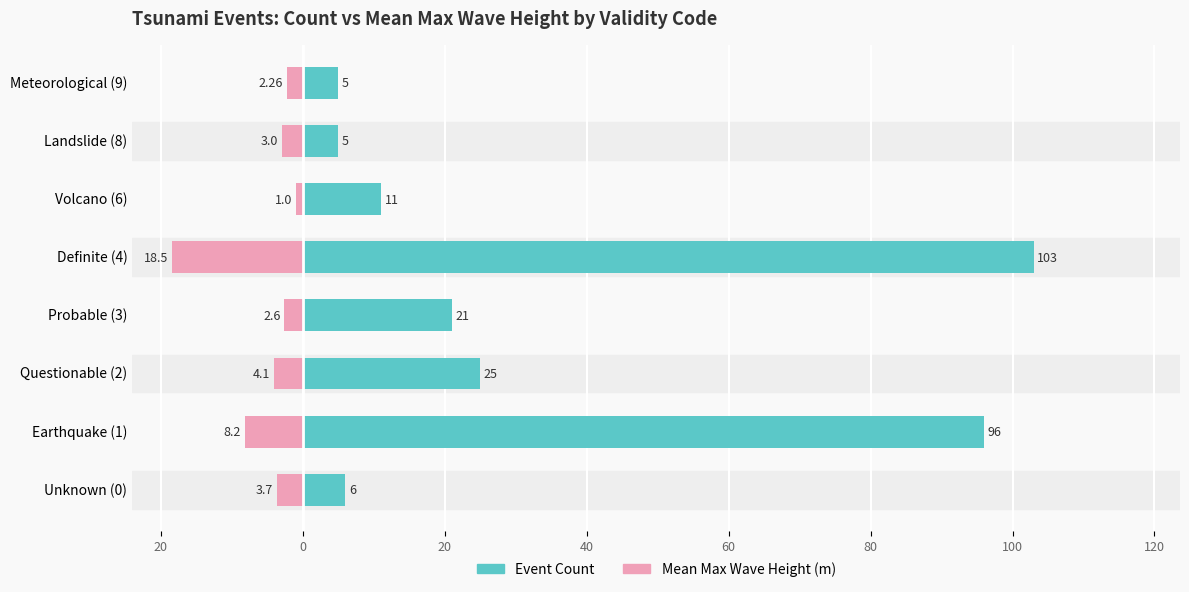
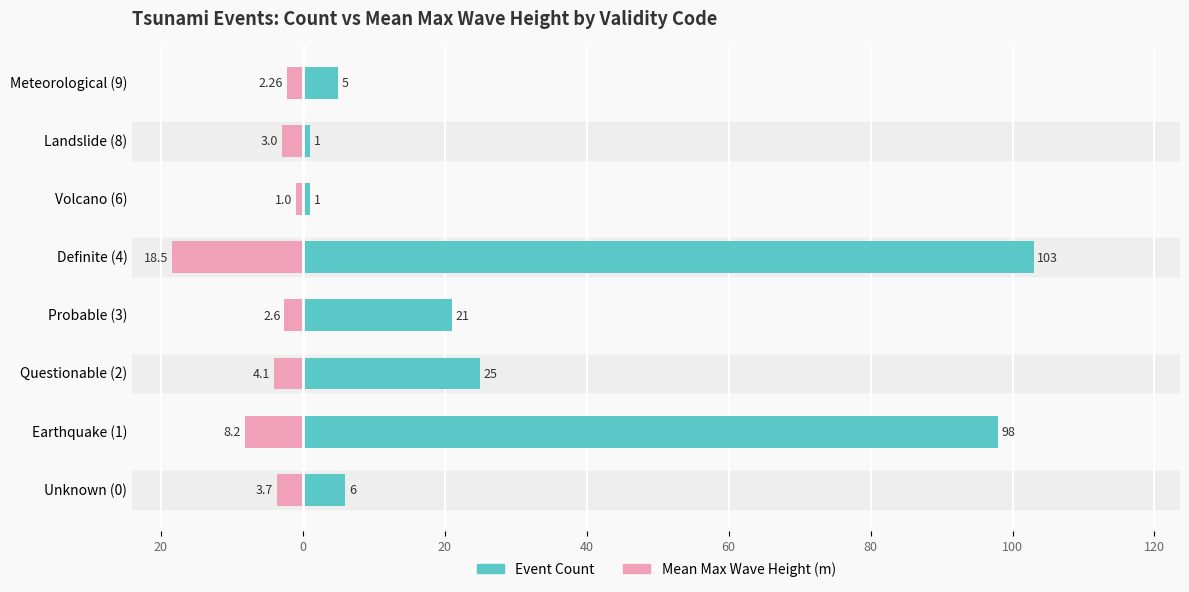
Event Count, Landslide (8): 5 -> 1
Event Count, Volcano (6): 11 -> 1
Event Count, Earthquake (1): 96 -> 98
